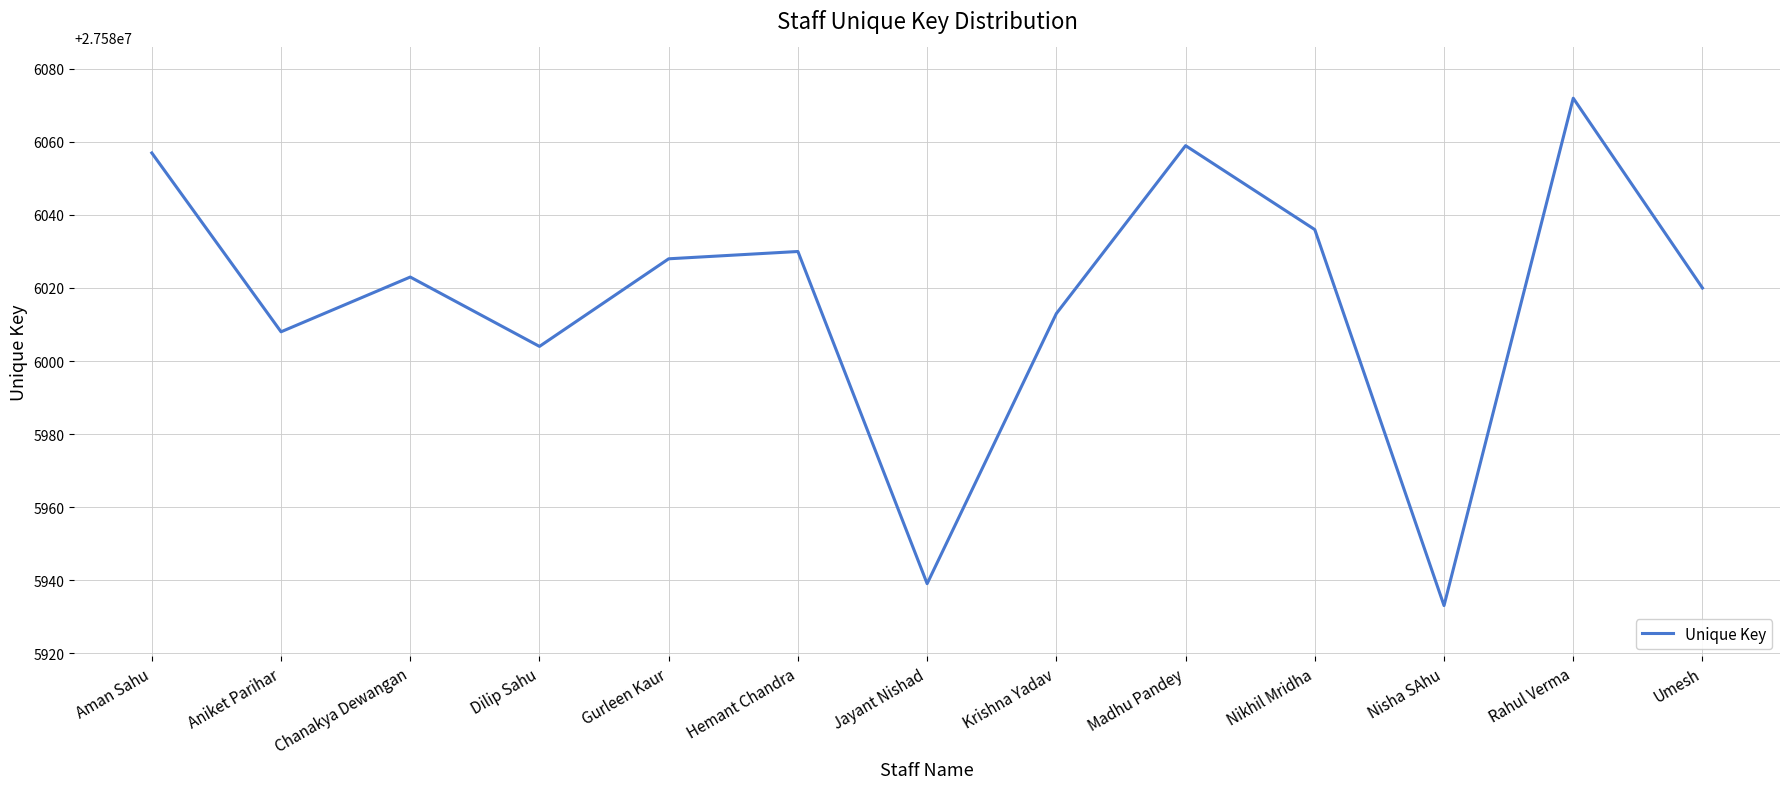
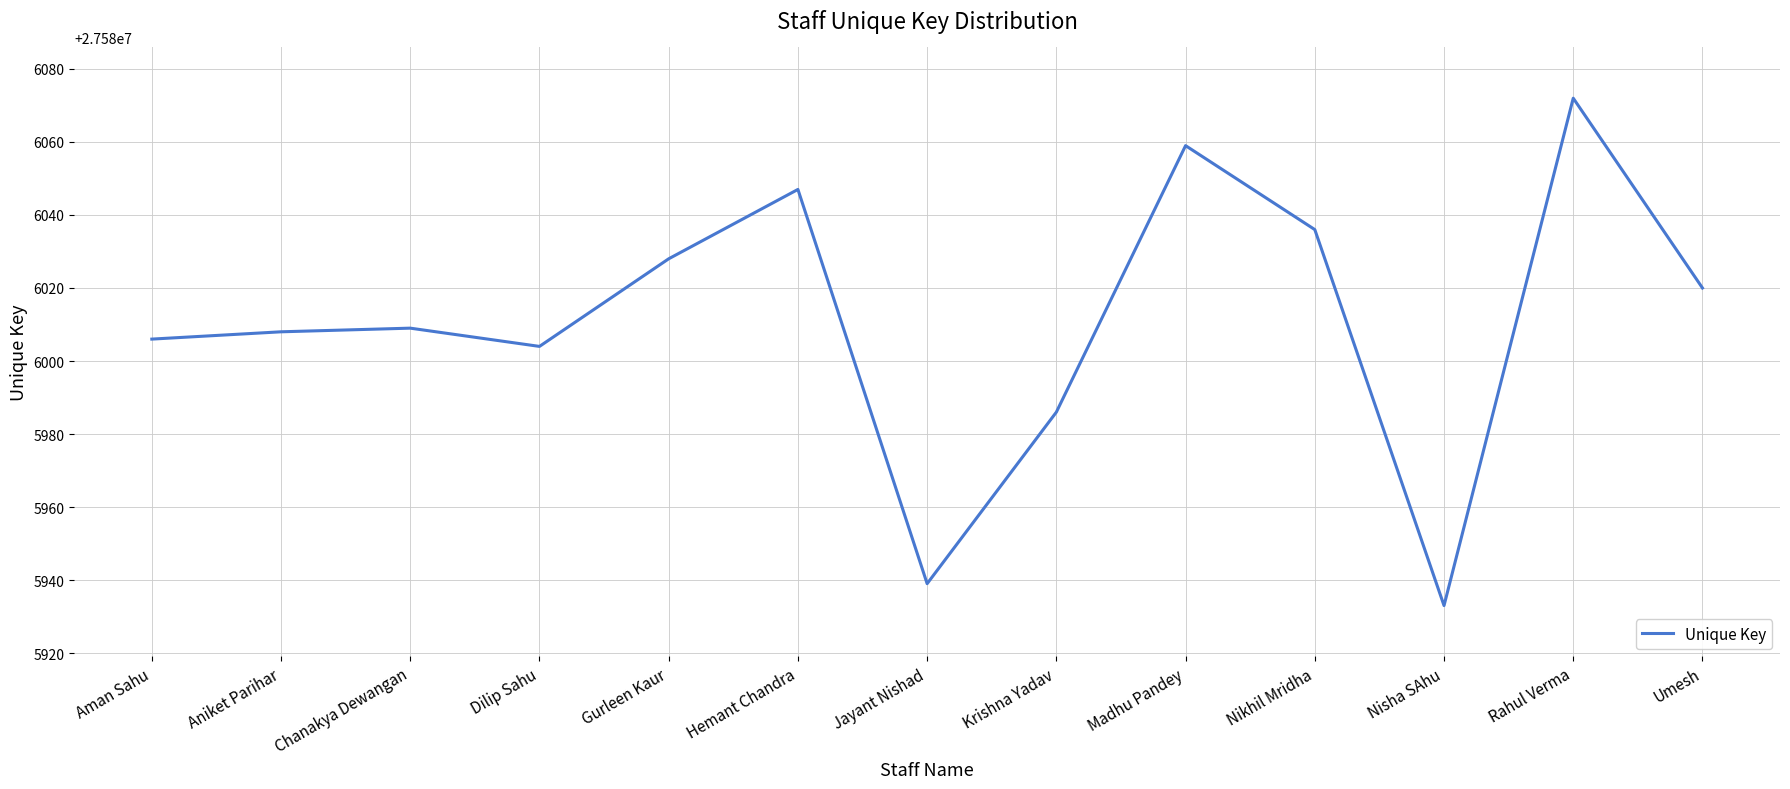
Aman Sahu: 27586057 -> 27586006
Chanakya Dewangan: 27586023 -> 27586009
Hemant Chandra: 27586030 -> 27586047
Krishna Yadav: 27586013 -> 27585986
